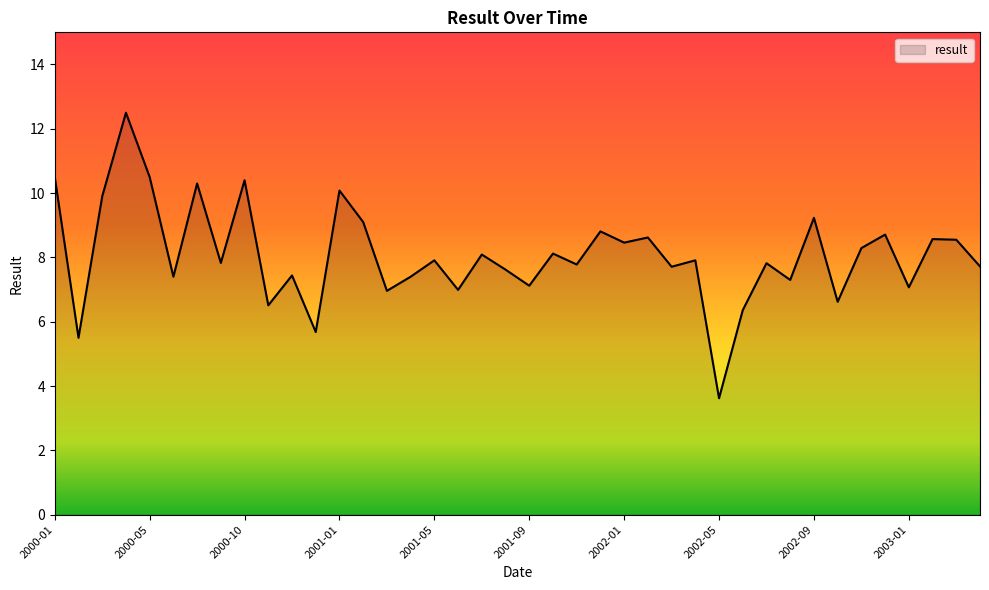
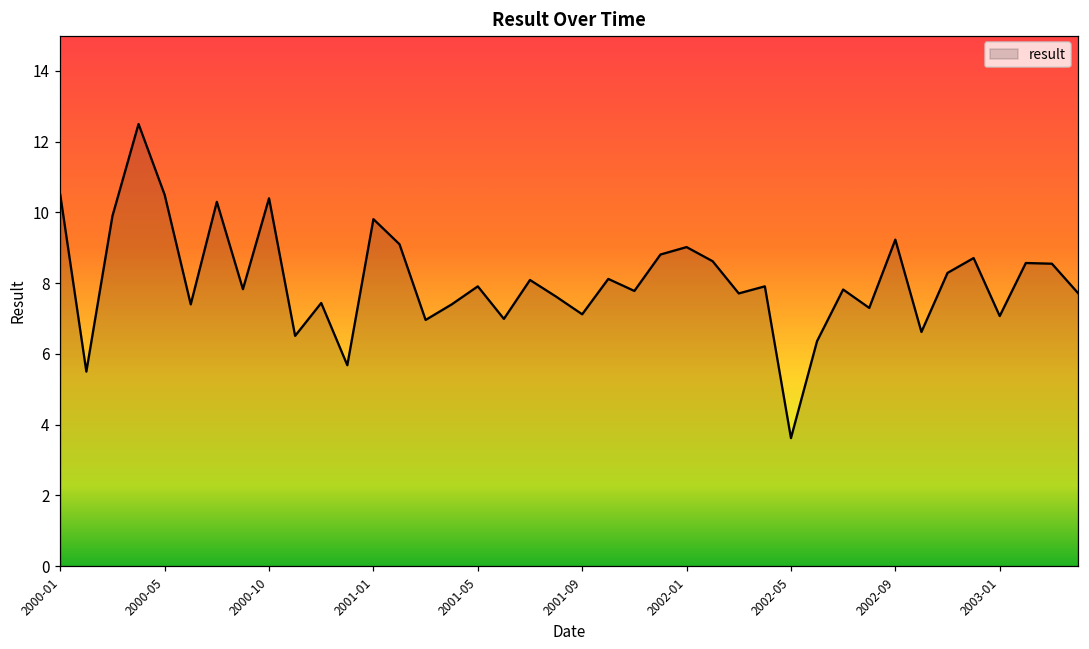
2001-01: 10.1 -> 9.8
2002-01: 8.5 -> 9.0
